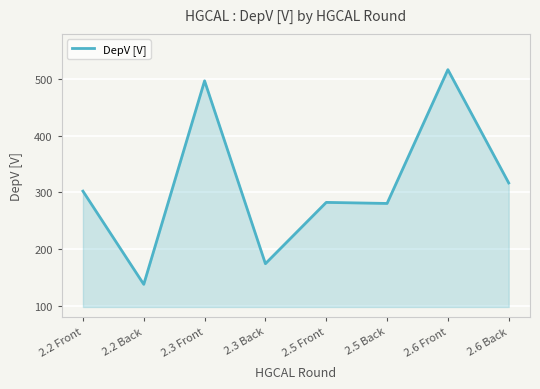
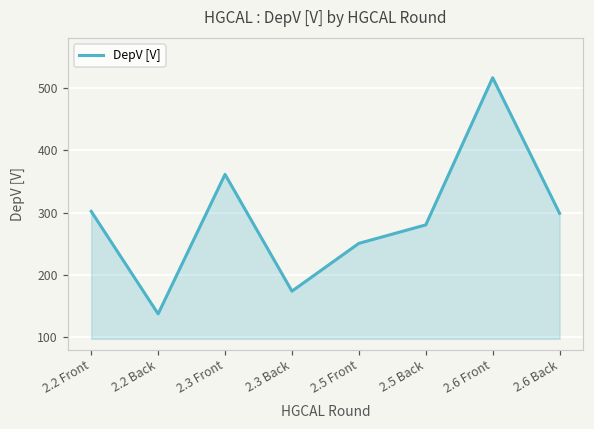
2.3 Front: 500 -> 360
2.5 Front: 280 -> 250
2.6 Back: 320 -> 300
